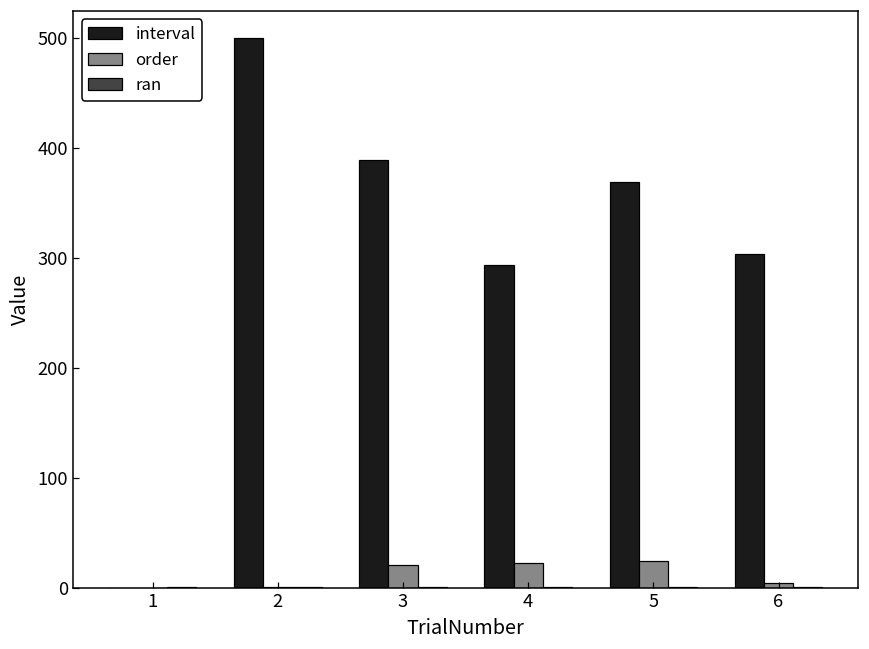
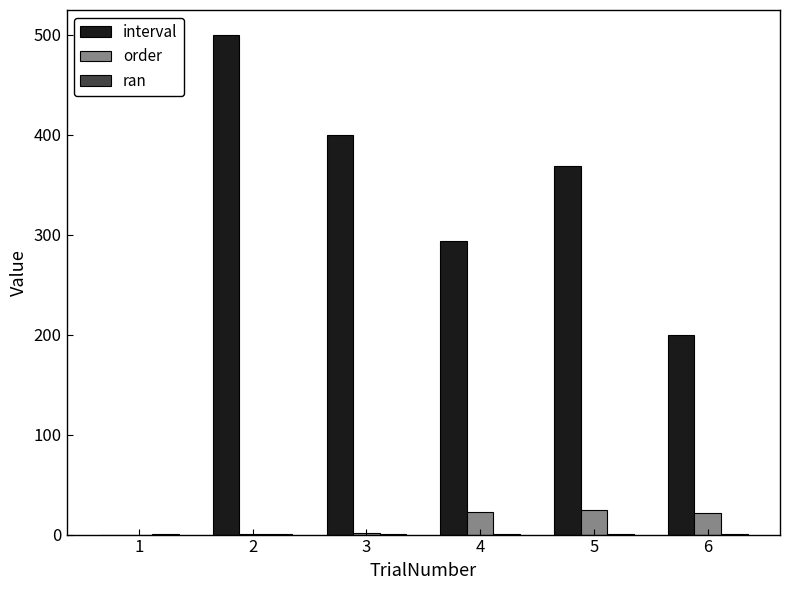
interval, 3: 390 -> 400
order, 3: 20 -> 0
interval, 6: 300 -> 200
order, 6: 10 -> 20
